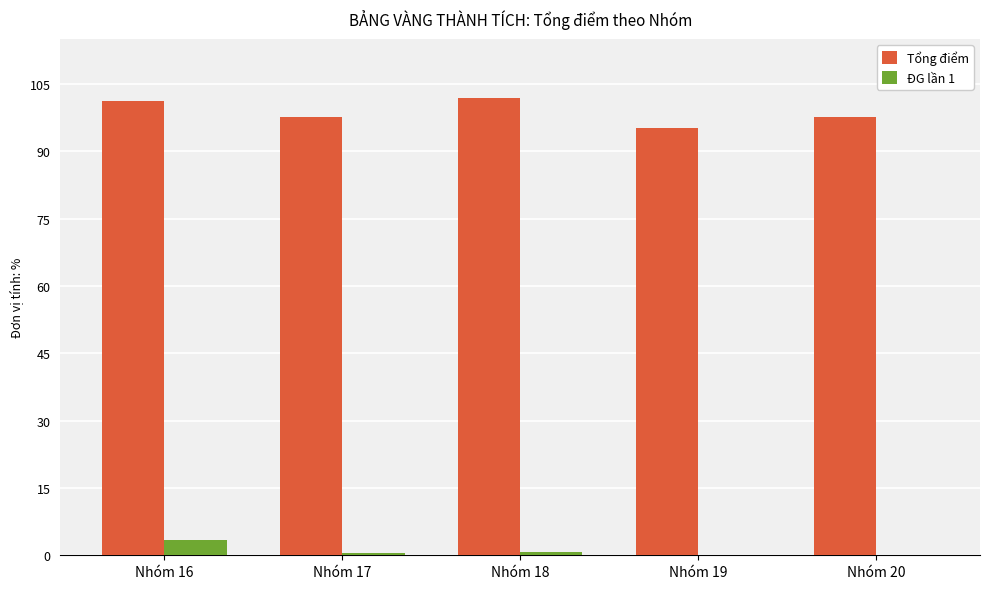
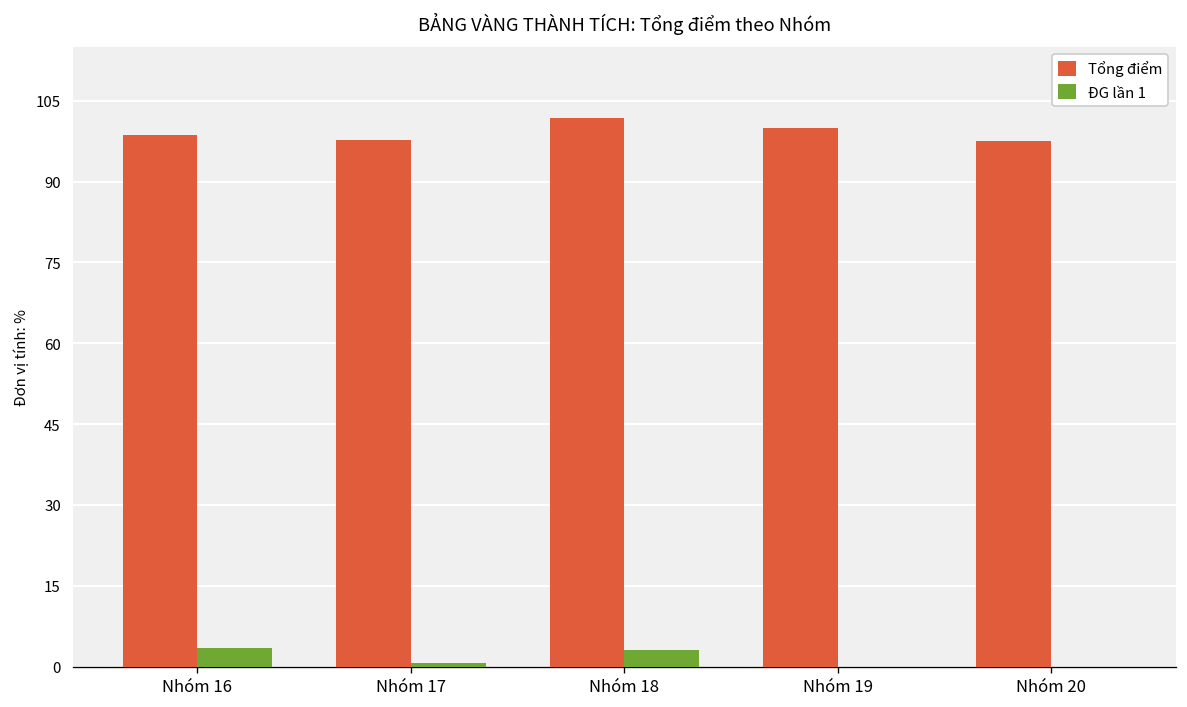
Tổng điểm, Nhóm 16: 101 -> 99
ĐG lần 1, Nhóm 18: 1 -> 3
Tổng điểm, Nhóm 19: 95 -> 100
